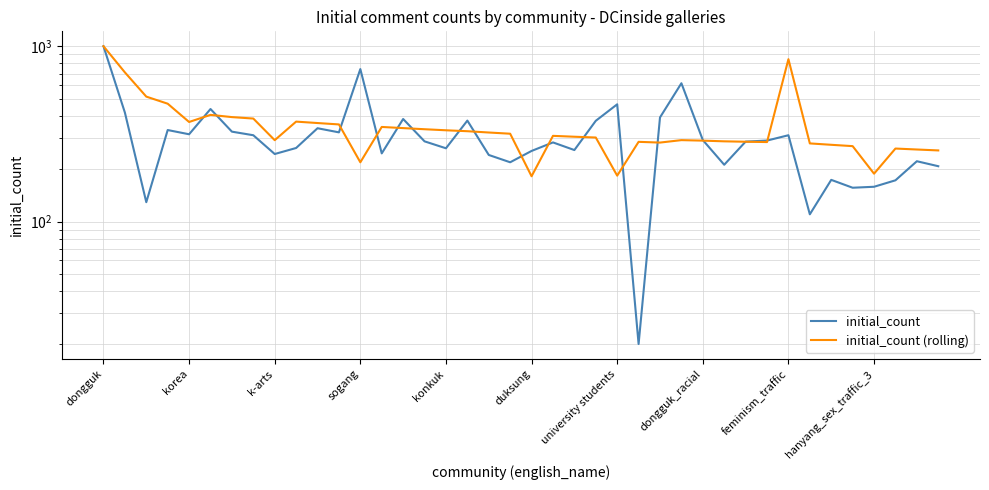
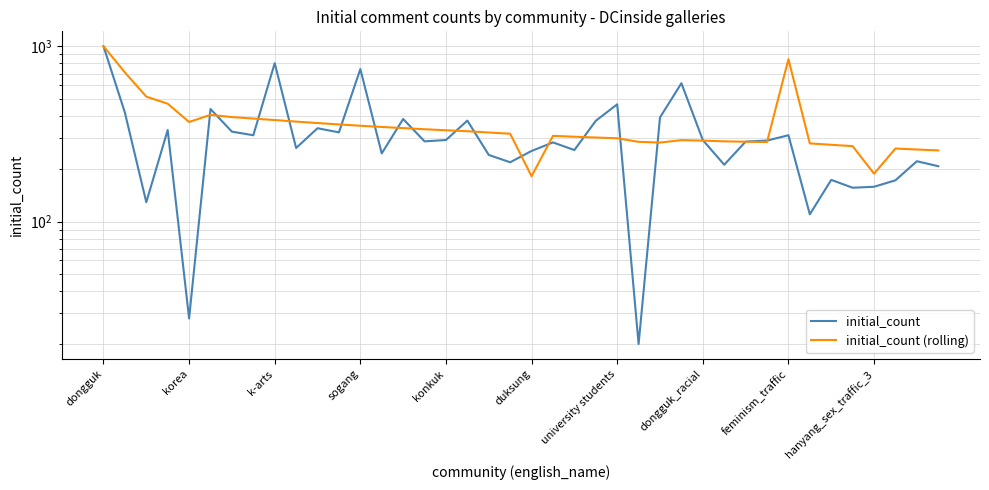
initial_count, korea: 320 -> 28
initial_count, k-arts: 240 -> 800
initial_count (rolling), k-arts: 290 -> 380
initial_count (rolling), sogang: 220 -> 350
initial_count, konkuk: 260 -> 290
initial_count (rolling), university students: 180 -> 300
